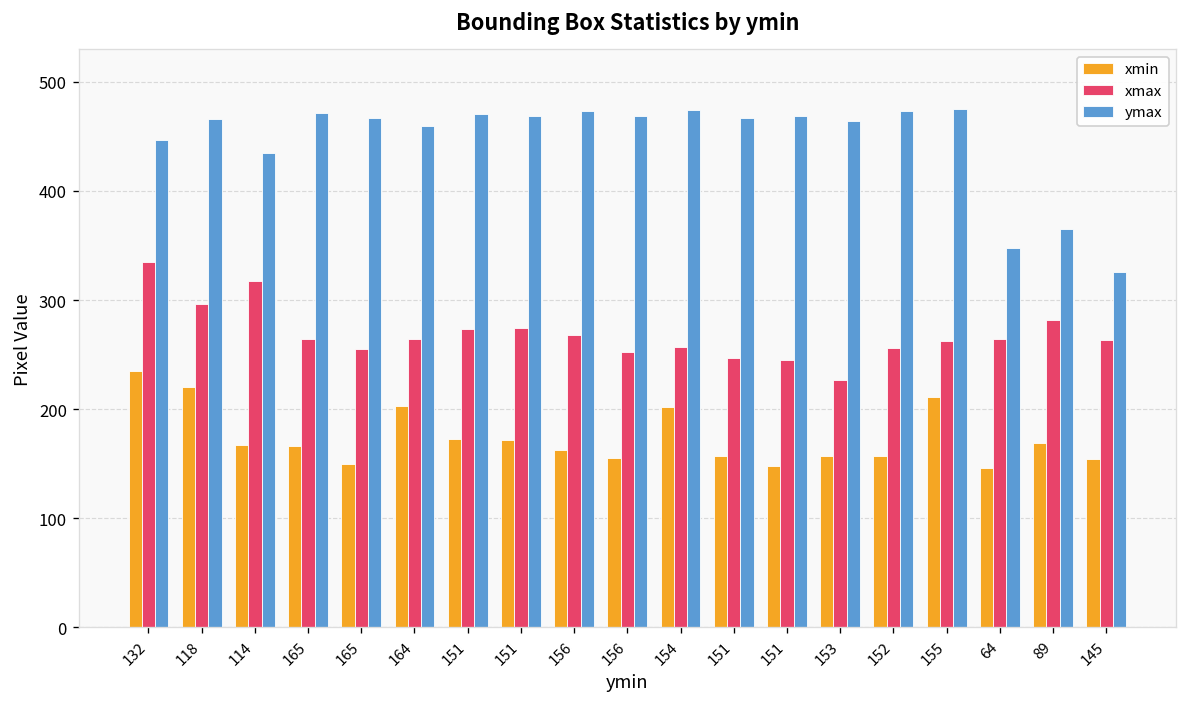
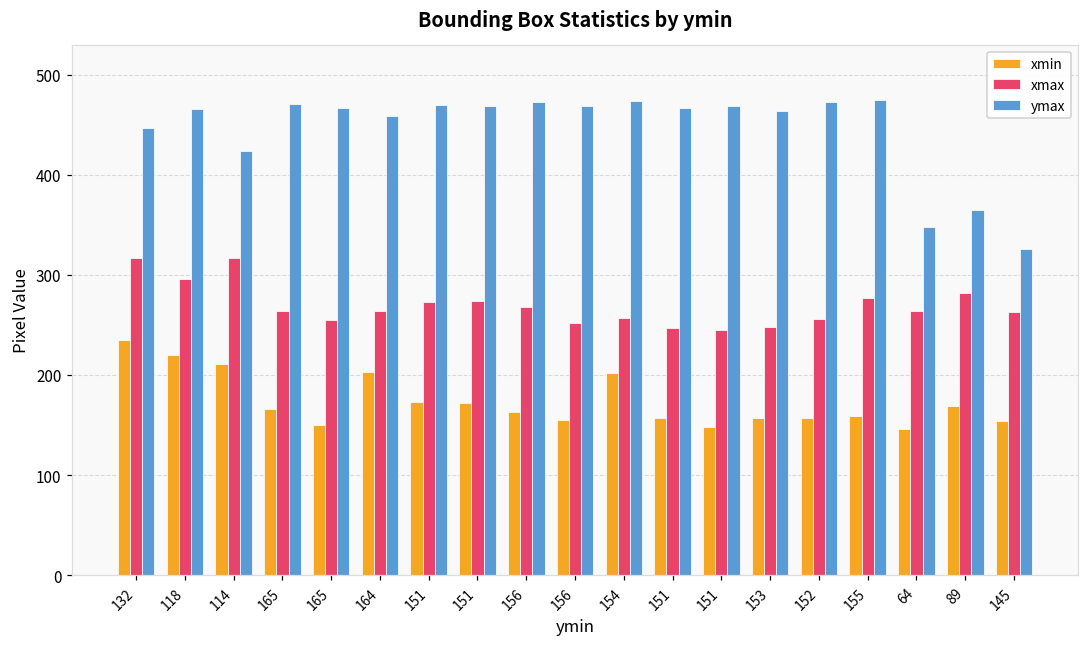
xmax, 132: 340 -> 320
xmin, 114: 170 -> 210
ymax, 114: 440 -> 420
xmax, 153: 230 -> 250
xmin, 155: 210 -> 160
xmax, 155: 260 -> 280
